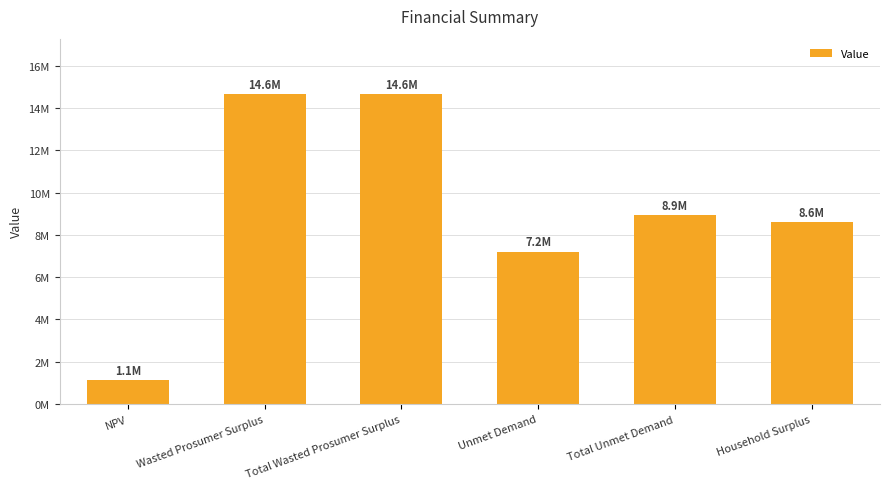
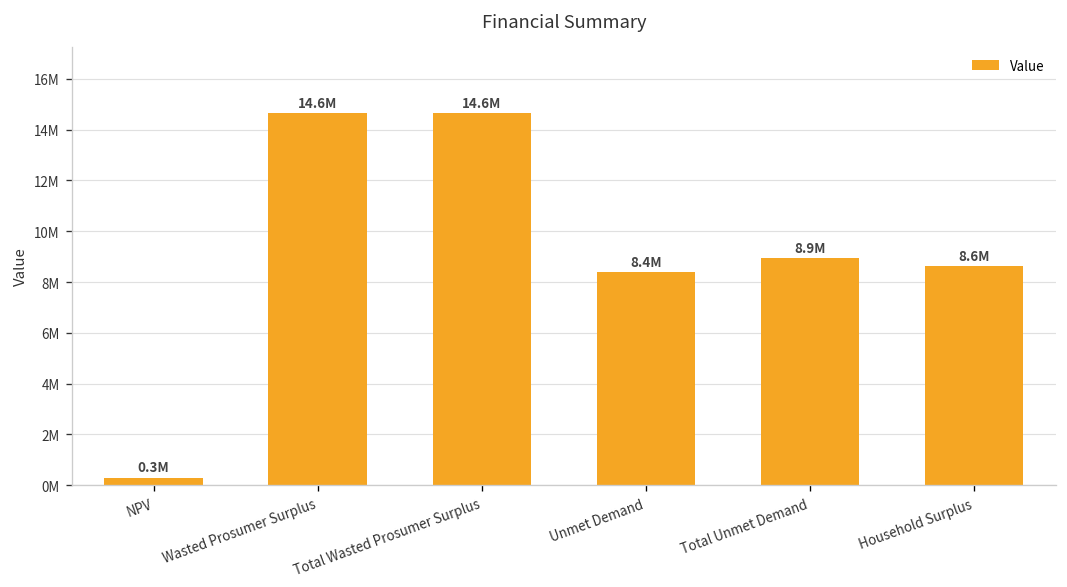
NPV: 1.1M -> 0.3M
Unmet Demand: 7.2M -> 8.4M
